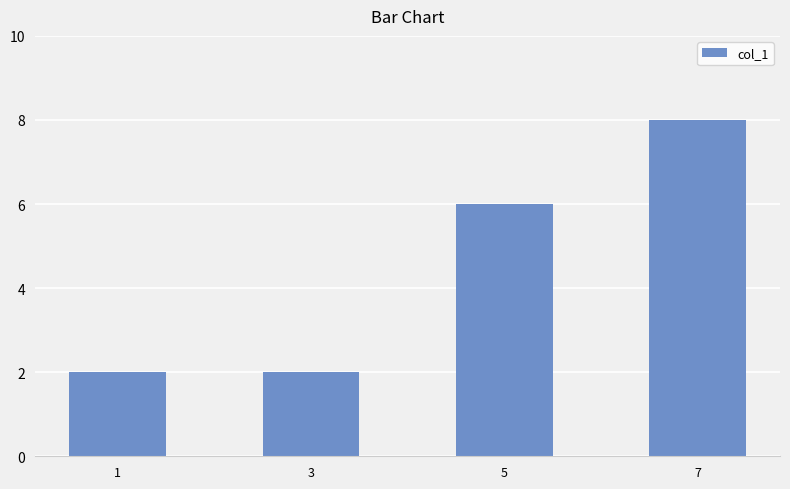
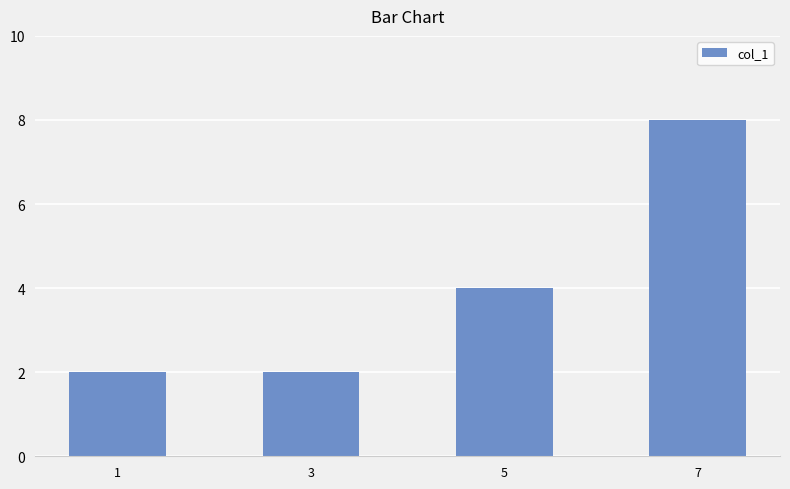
5: 6 -> 4
